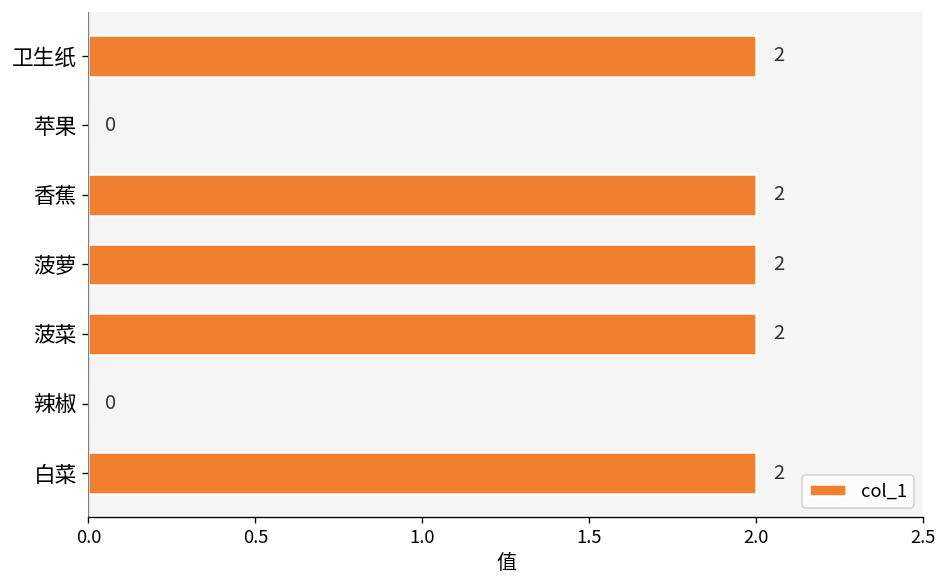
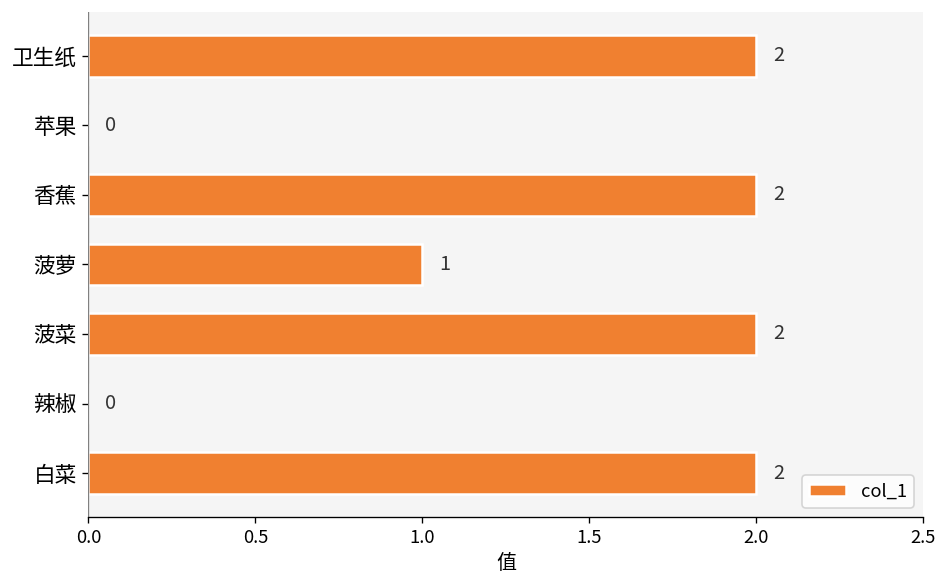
菠萝: 2 -> 1
